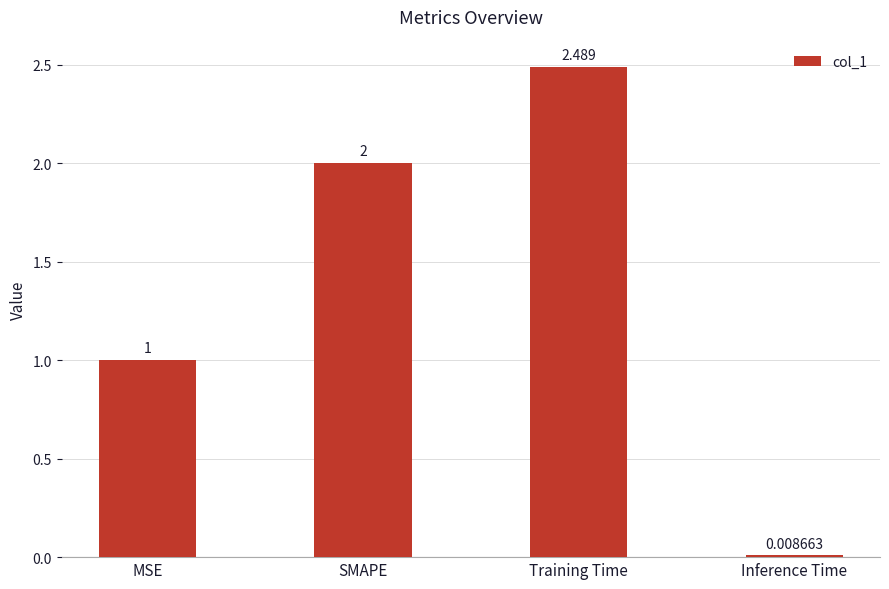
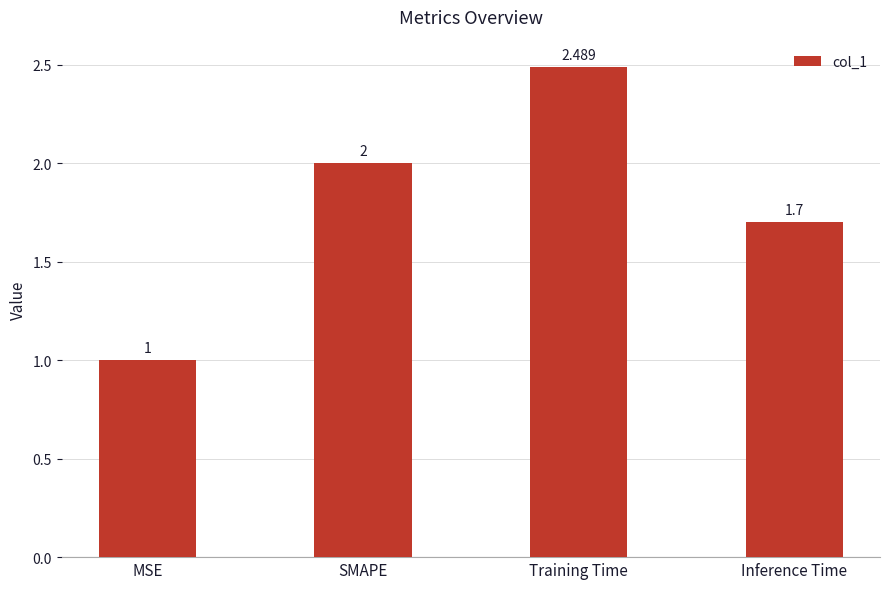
Inference Time: 0.008663 -> 1.7
